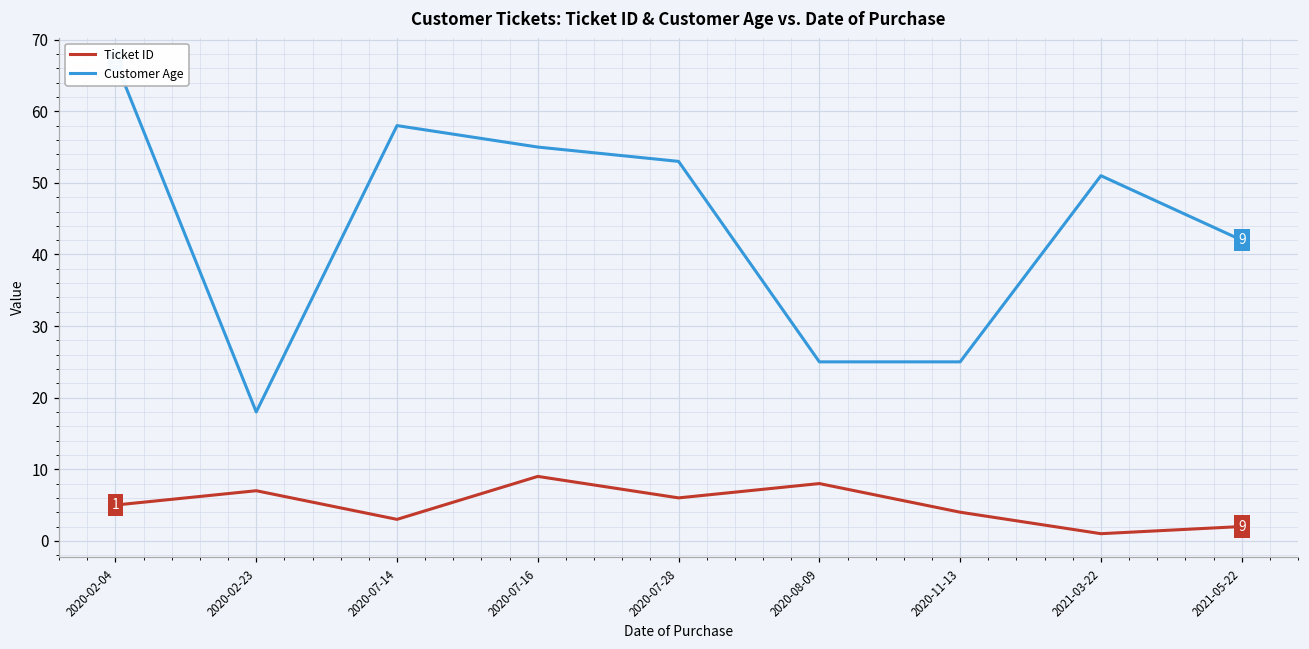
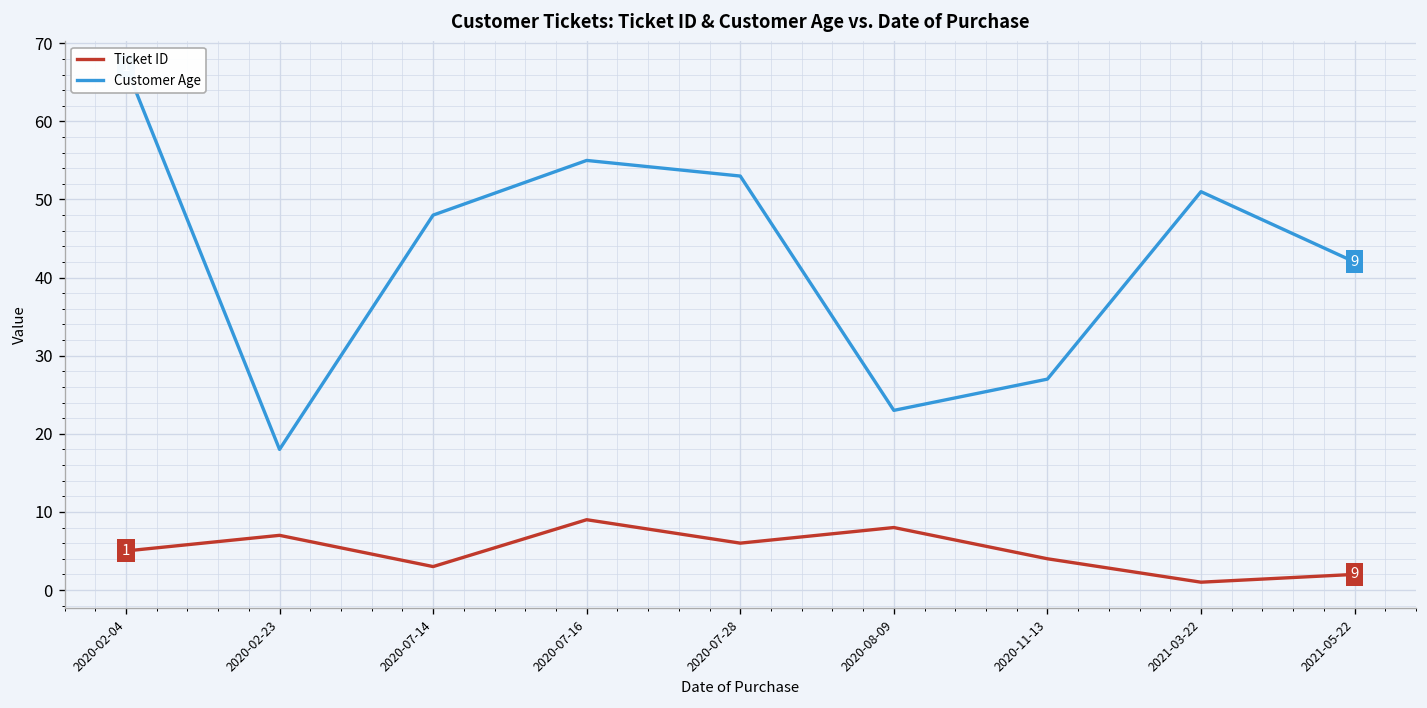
Customer Age, 2020-07-14: 58 -> 48
Customer Age, 2020-08-09: 25 -> 23
Customer Age, 2020-11-13: 25 -> 27
